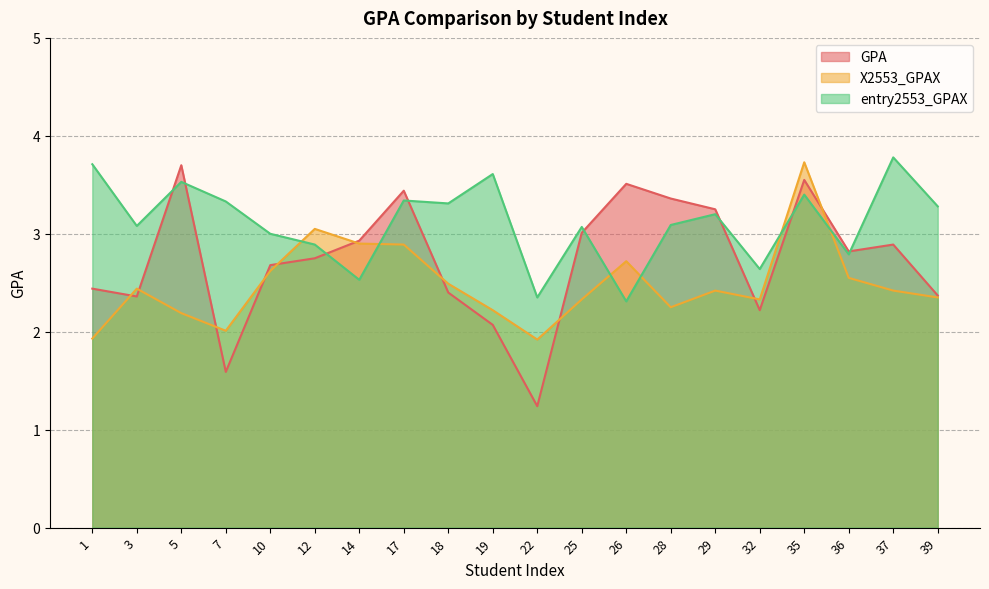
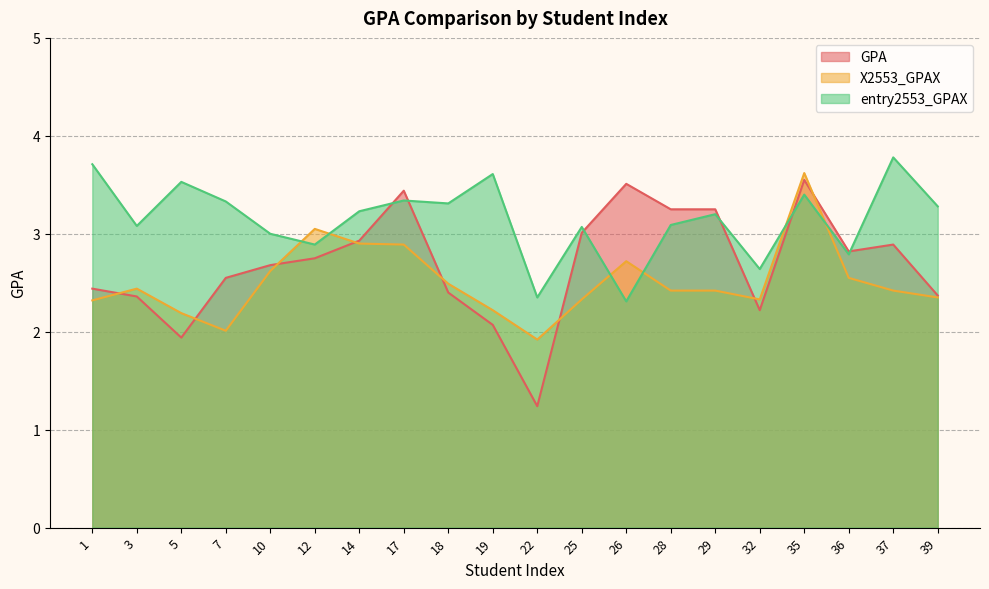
X2553_GPAX, 1: 1.9 -> 2.3
GPA, 5: 3.7 -> 1.9
GPA, 7: 1.6 -> 2.6
entry2553_GPAX, 14: 2.5 -> 3.2
GPA, 28: 3.4 -> 3.3
X2553_GPAX, 28: 2.3 -> 2.4
X2553_GPAX, 35: 3.7 -> 3.6
